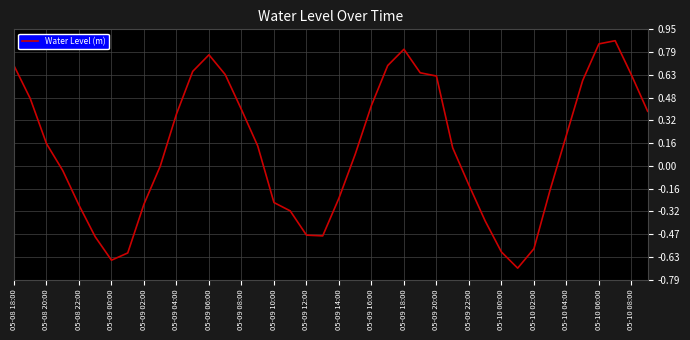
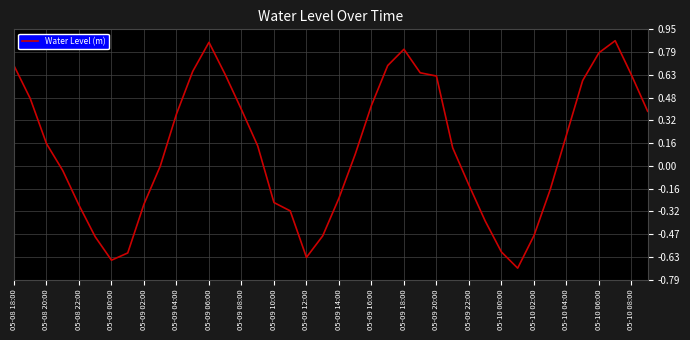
05-09 06:00: 0.77 -> 0.86
05-09 12:00: -0.48 -> -0.64
05-10 02:00: -0.58 -> -0.49
05-10 06:00: 0.85 -> 0.79
